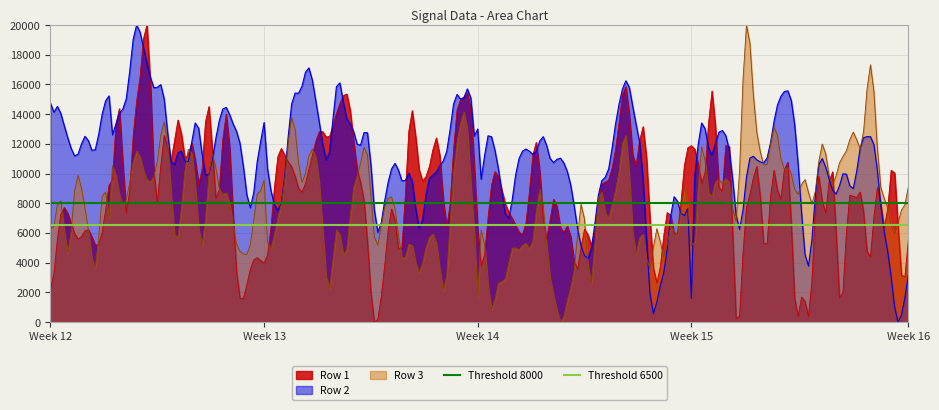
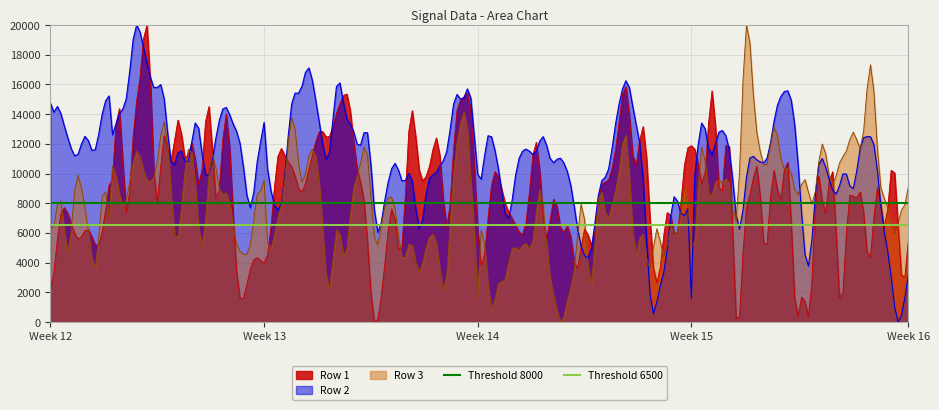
Row 2, Week 14: 13000 -> 9900
